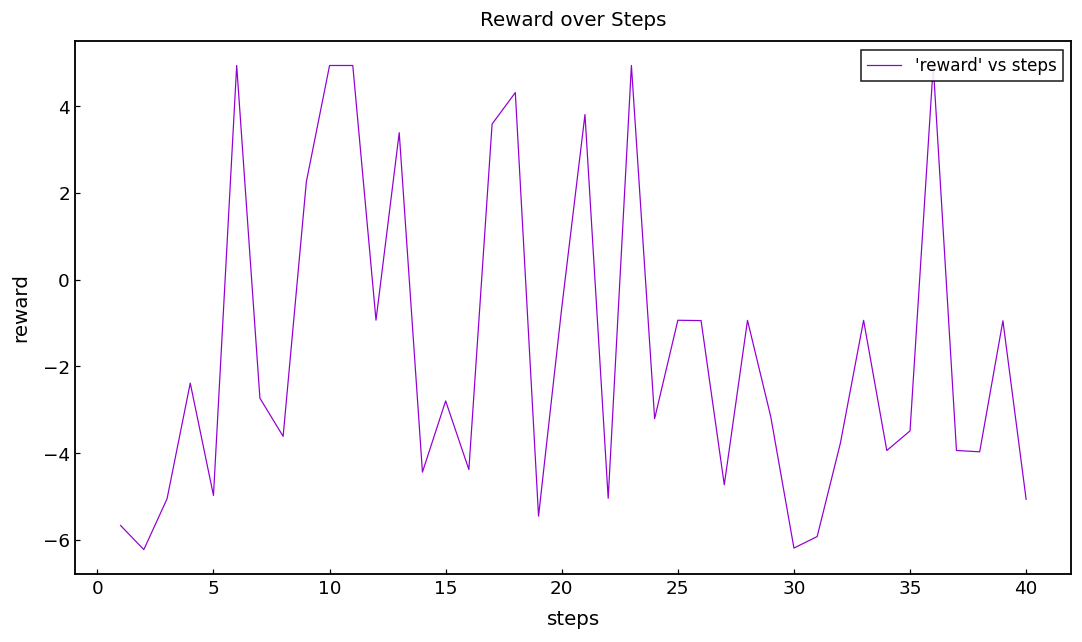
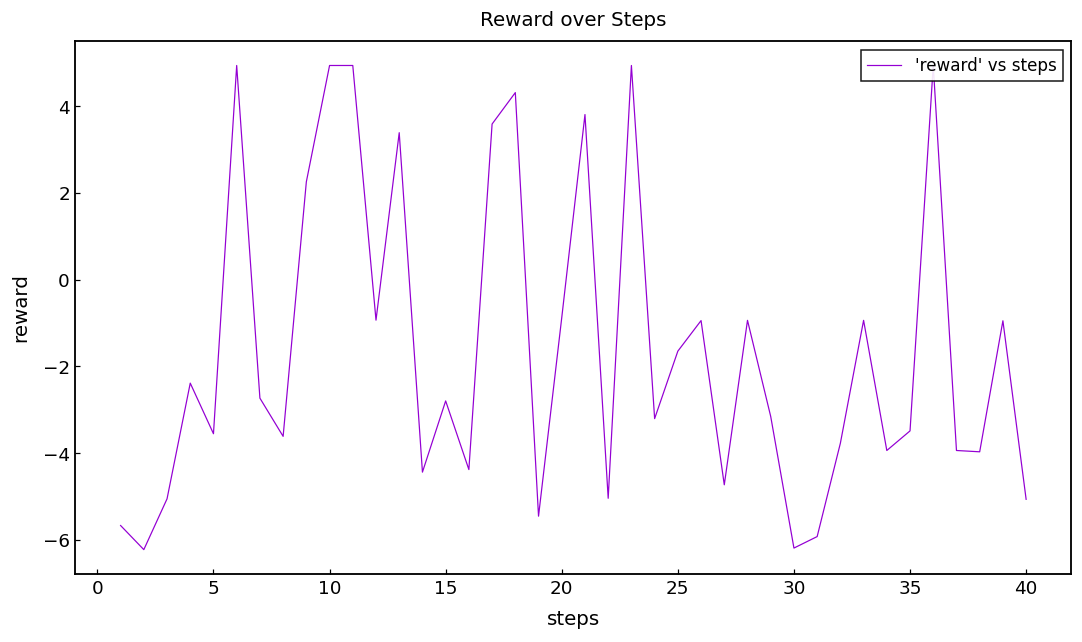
5: -5.0 -> -3.6
20: -0.6 -> -0.9
25: -0.9 -> -1.6
